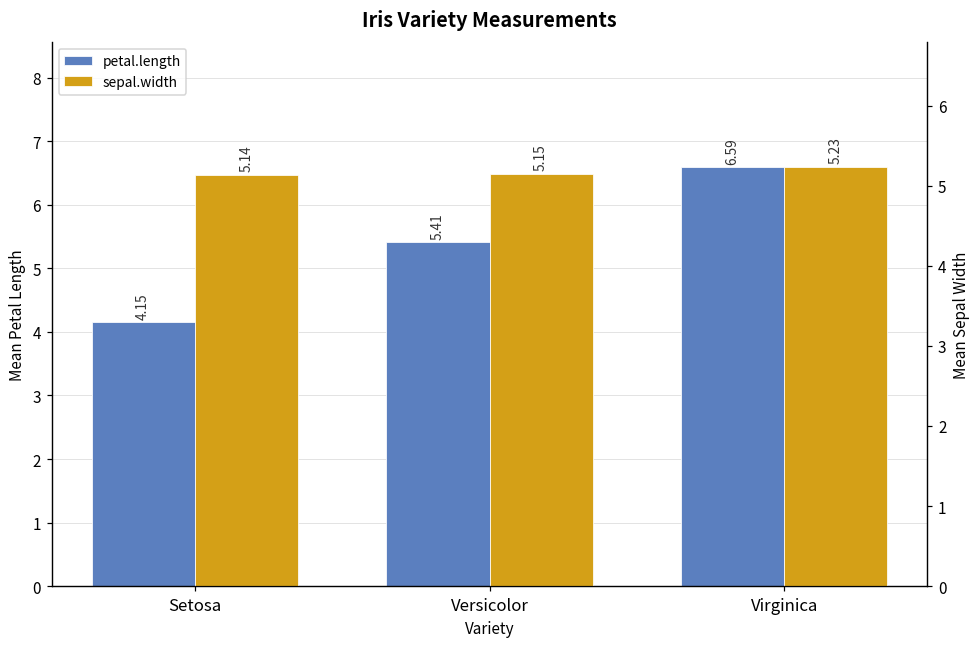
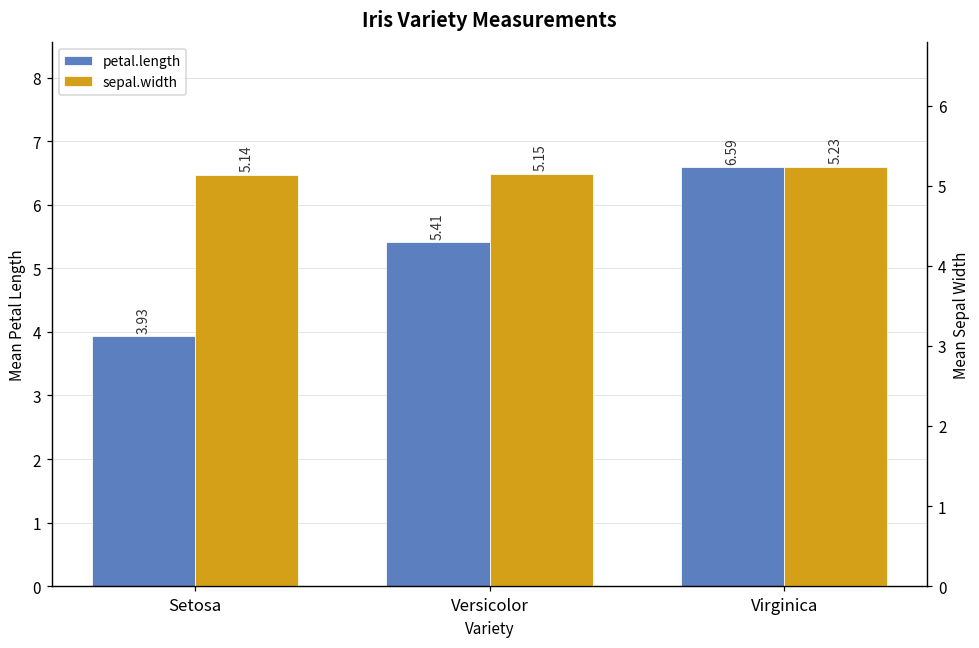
petal.length, Setosa: 4.15 -> 3.93
